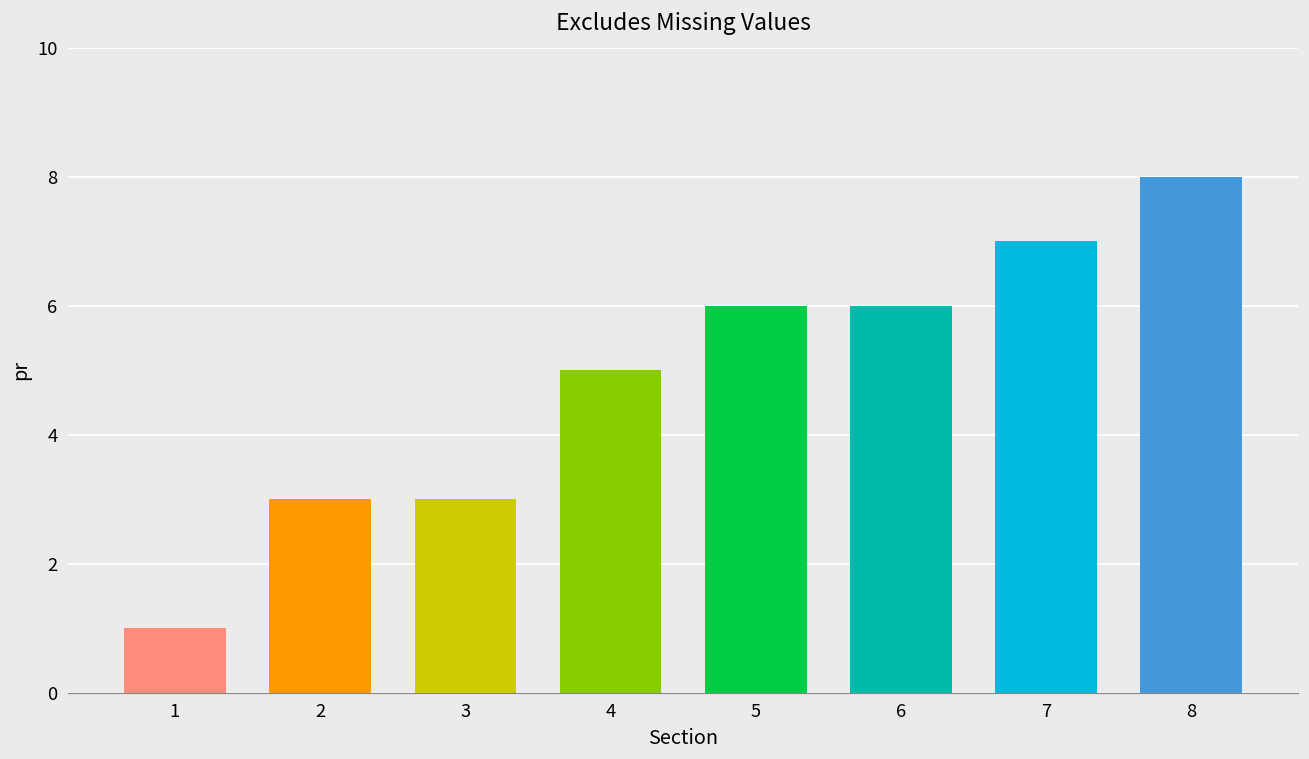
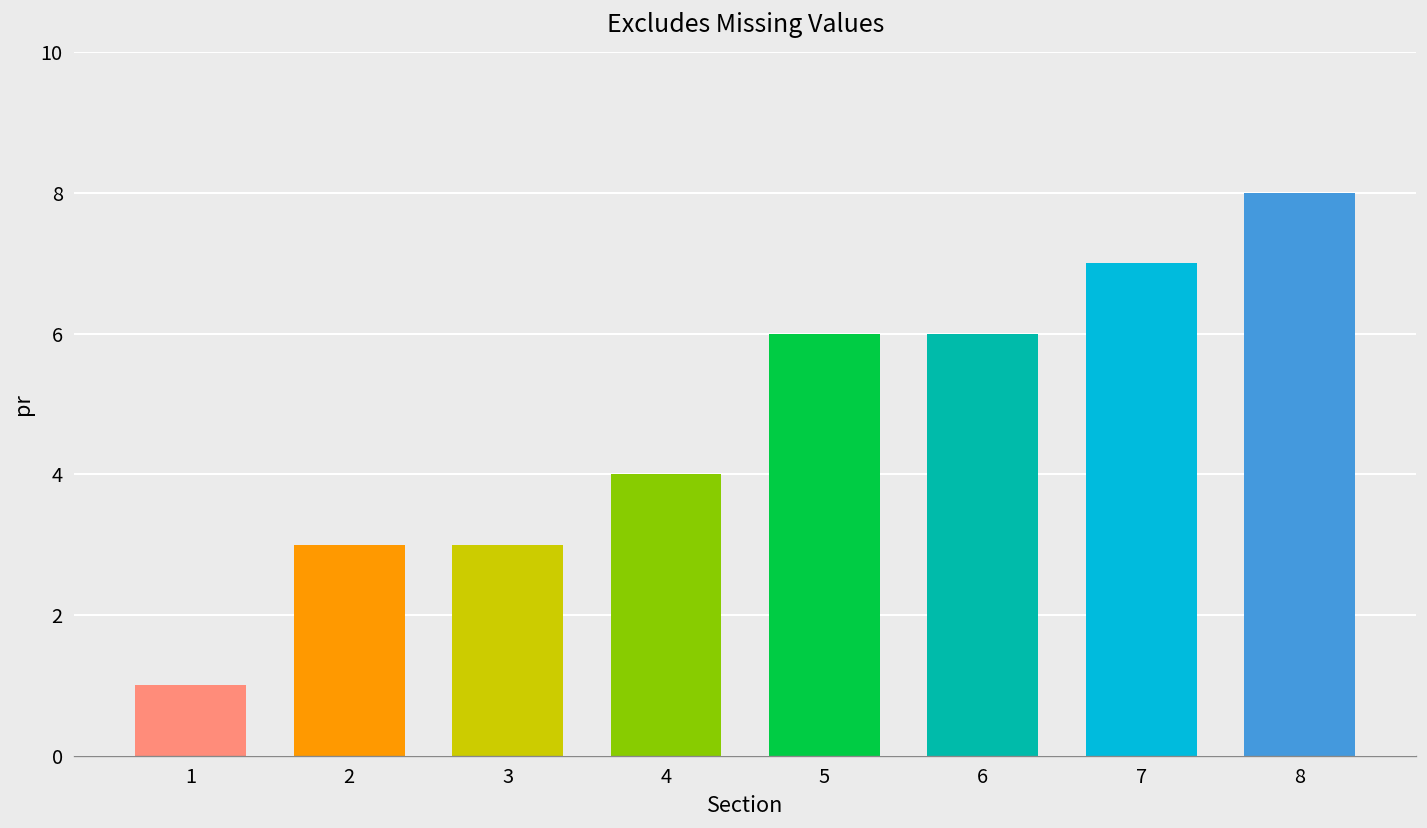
4: 5 -> 4
